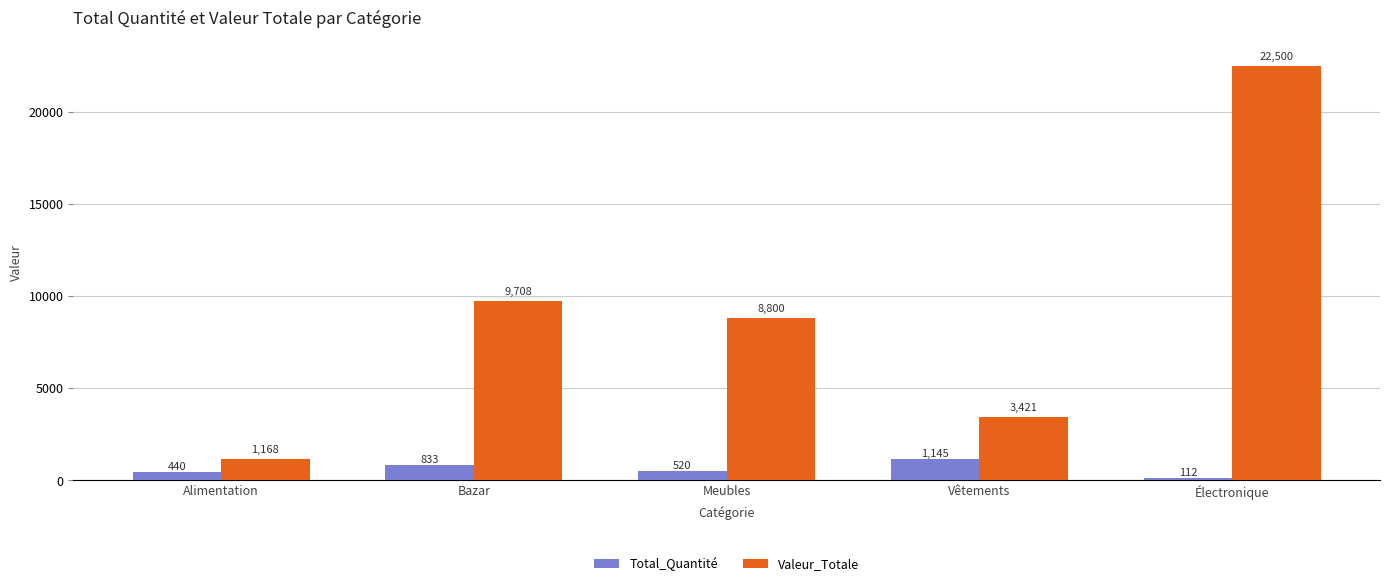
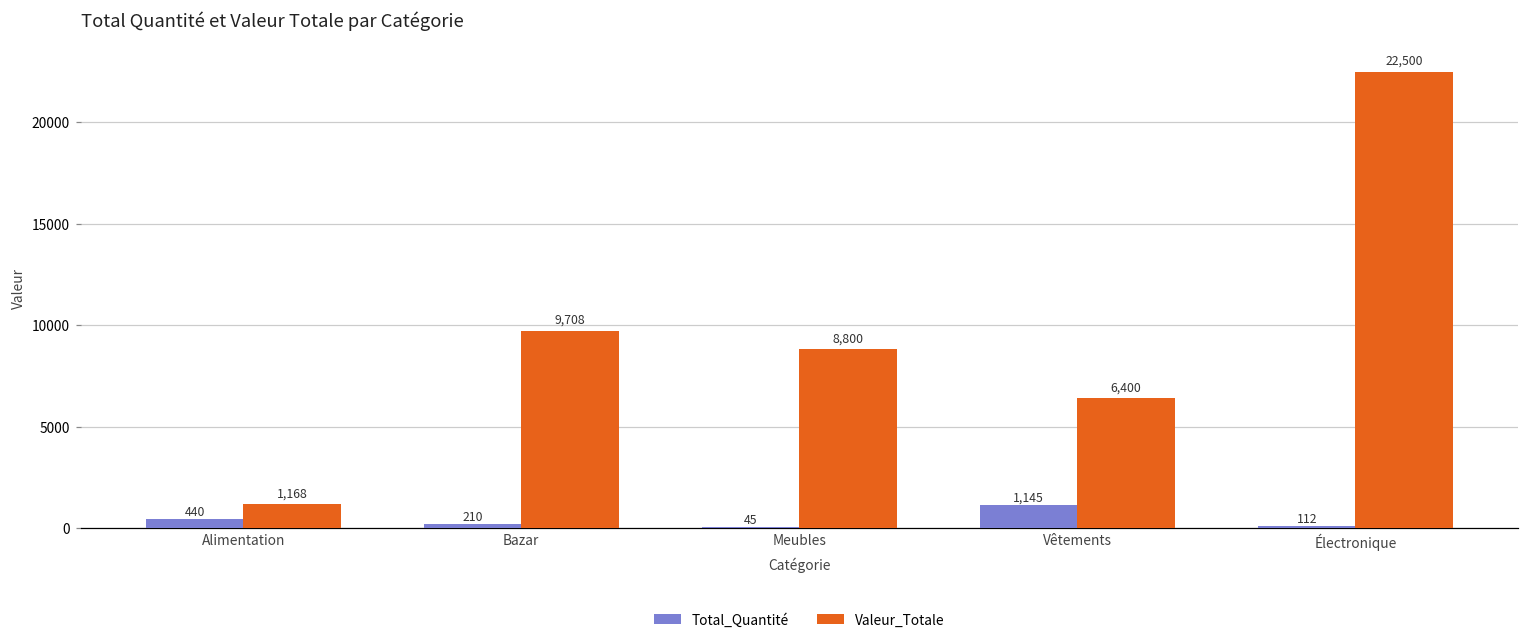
Total_Quantité, Bazar: 833 -> 210
Total_Quantité, Meubles: 520 -> 45
Valeur_Totale, Vêtements: 3,421 -> 6,400
